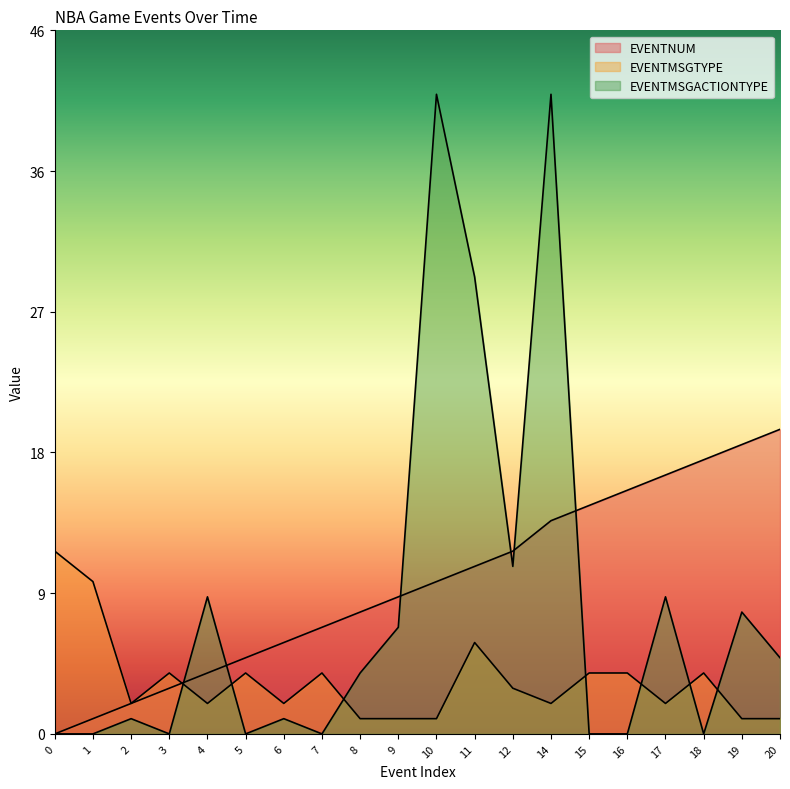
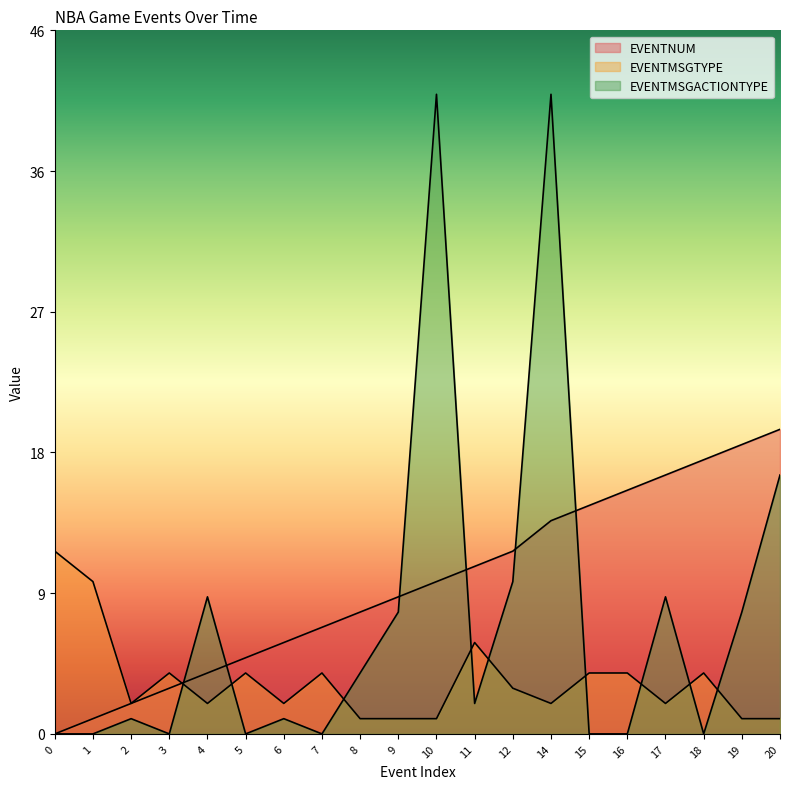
EVENTMSGACTIONTYPE, 9: 7 -> 8
EVENTMSGACTIONTYPE, 11: 30 -> 2
EVENTMSGACTIONTYPE, 12: 11 -> 10
EVENTMSGACTIONTYPE, 20: 5 -> 17
